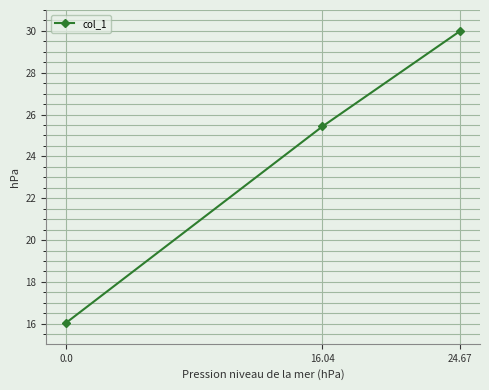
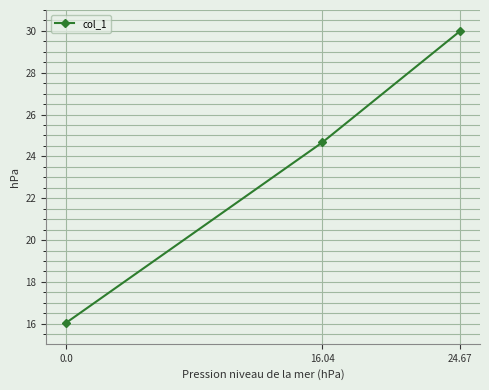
16.04: 25.4 -> 24.7
